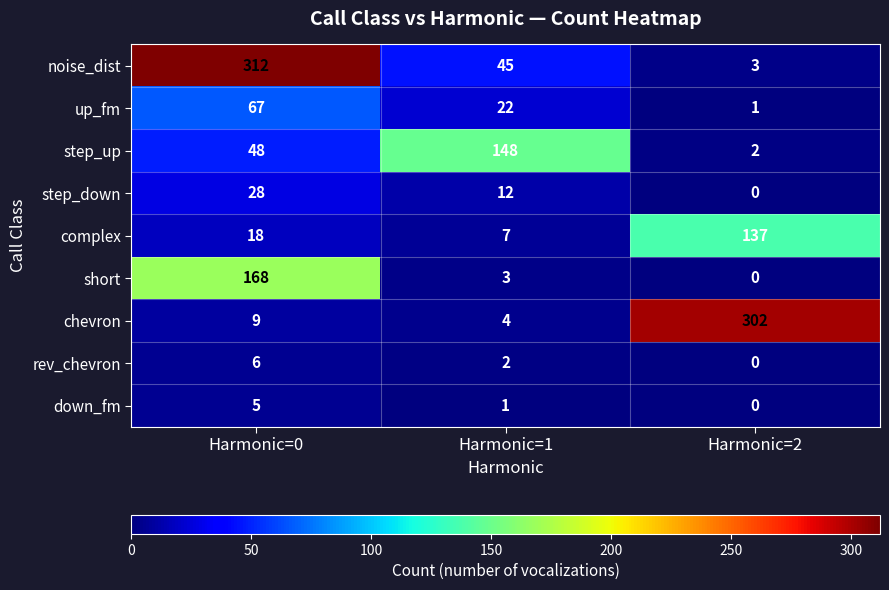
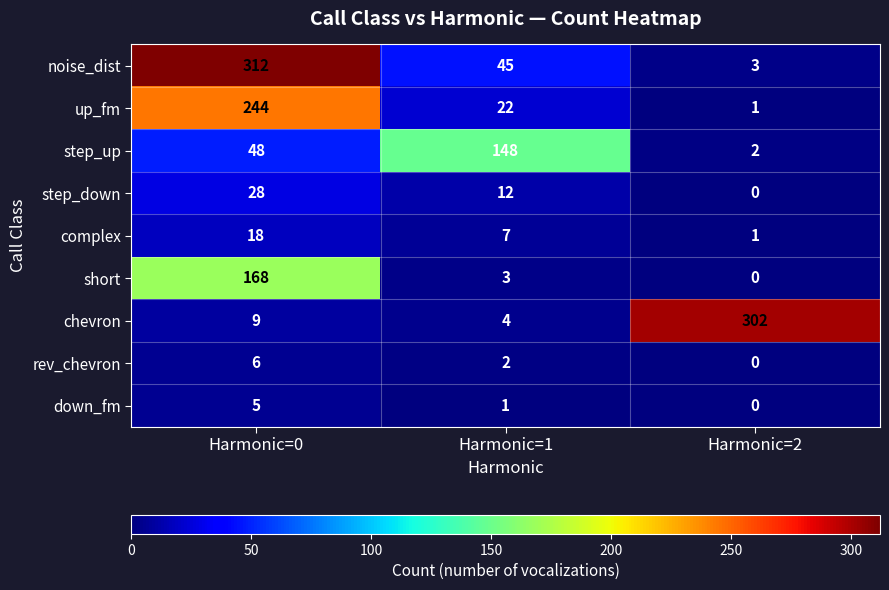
up_fm, Harmonic=0: 67 -> 244
complex, Harmonic=2: 137 -> 1
